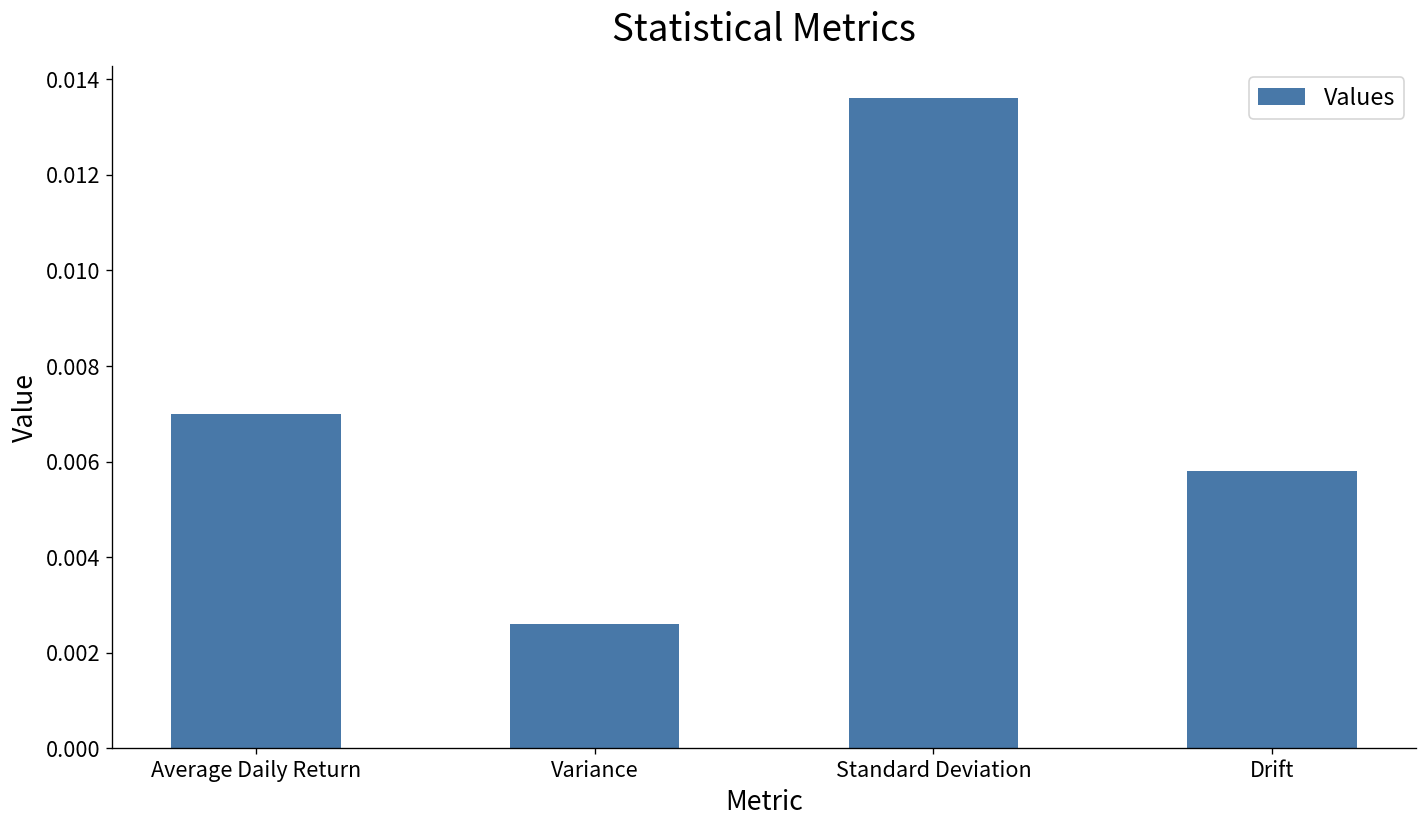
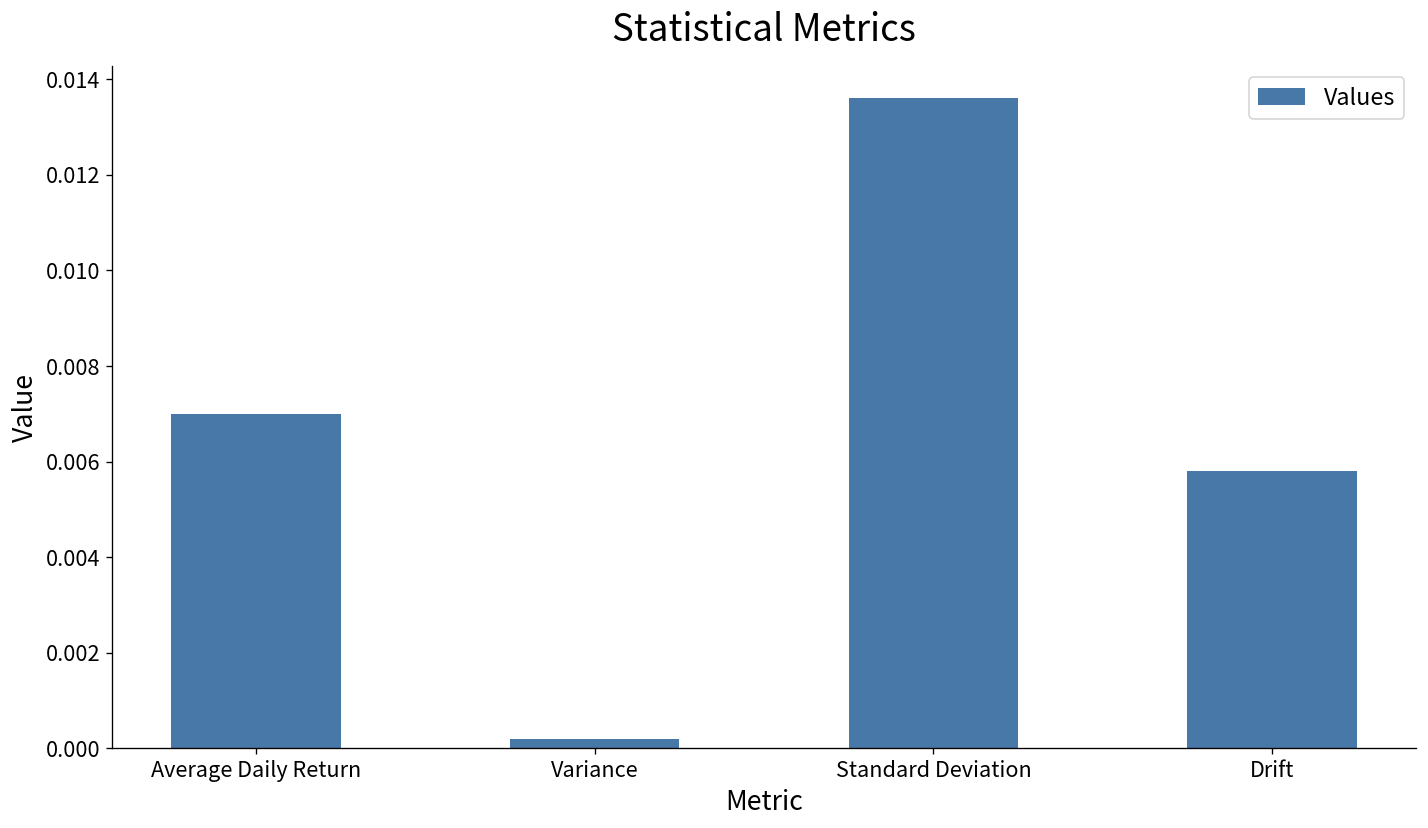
Variance: 0.0026 -> 0.0002
